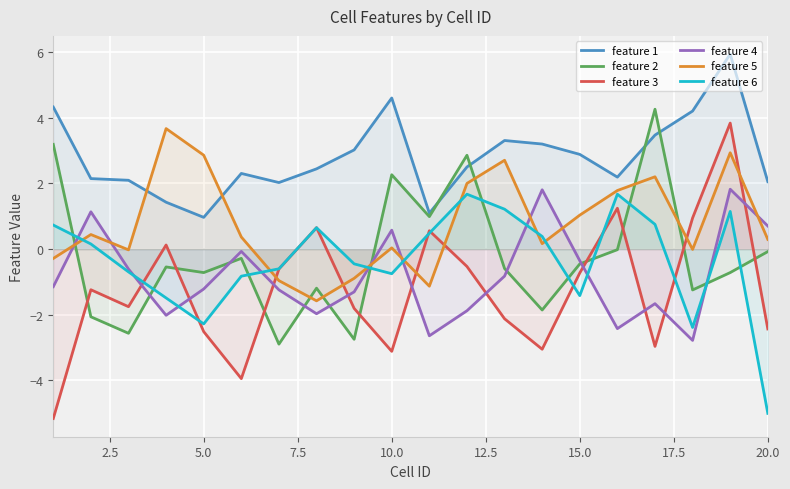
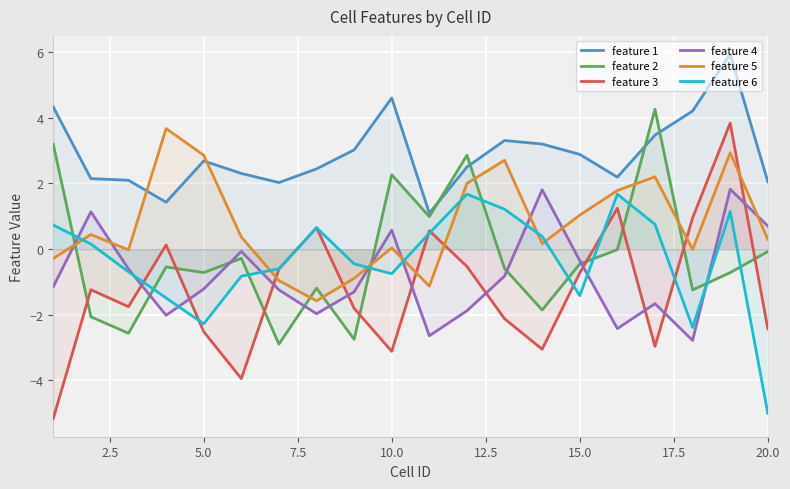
feature 1, 5.0: 1.0 -> 2.7
